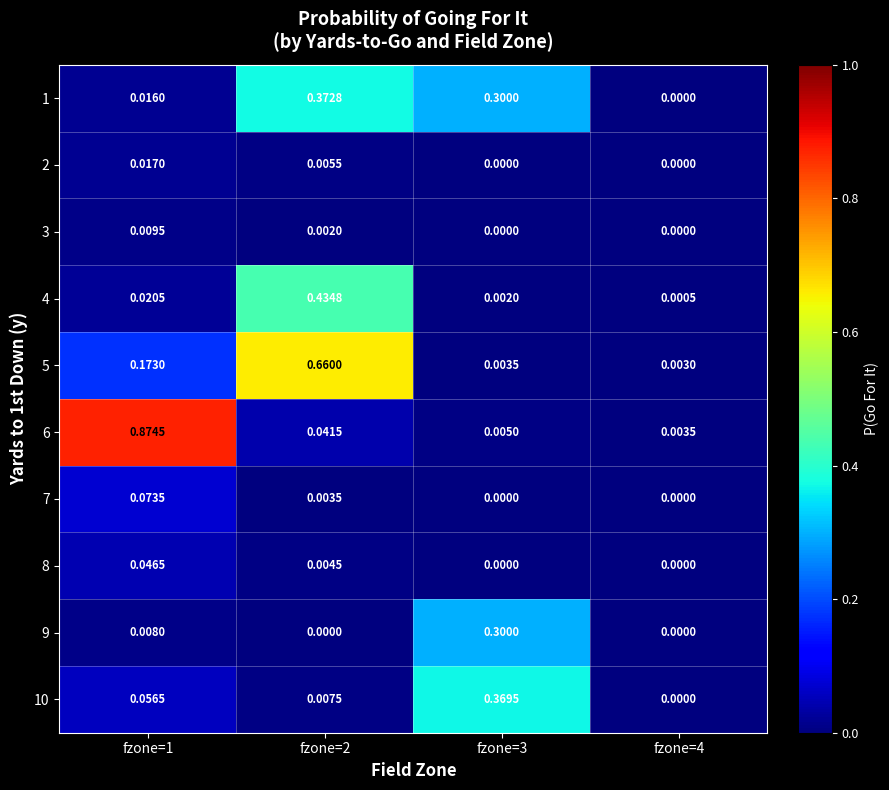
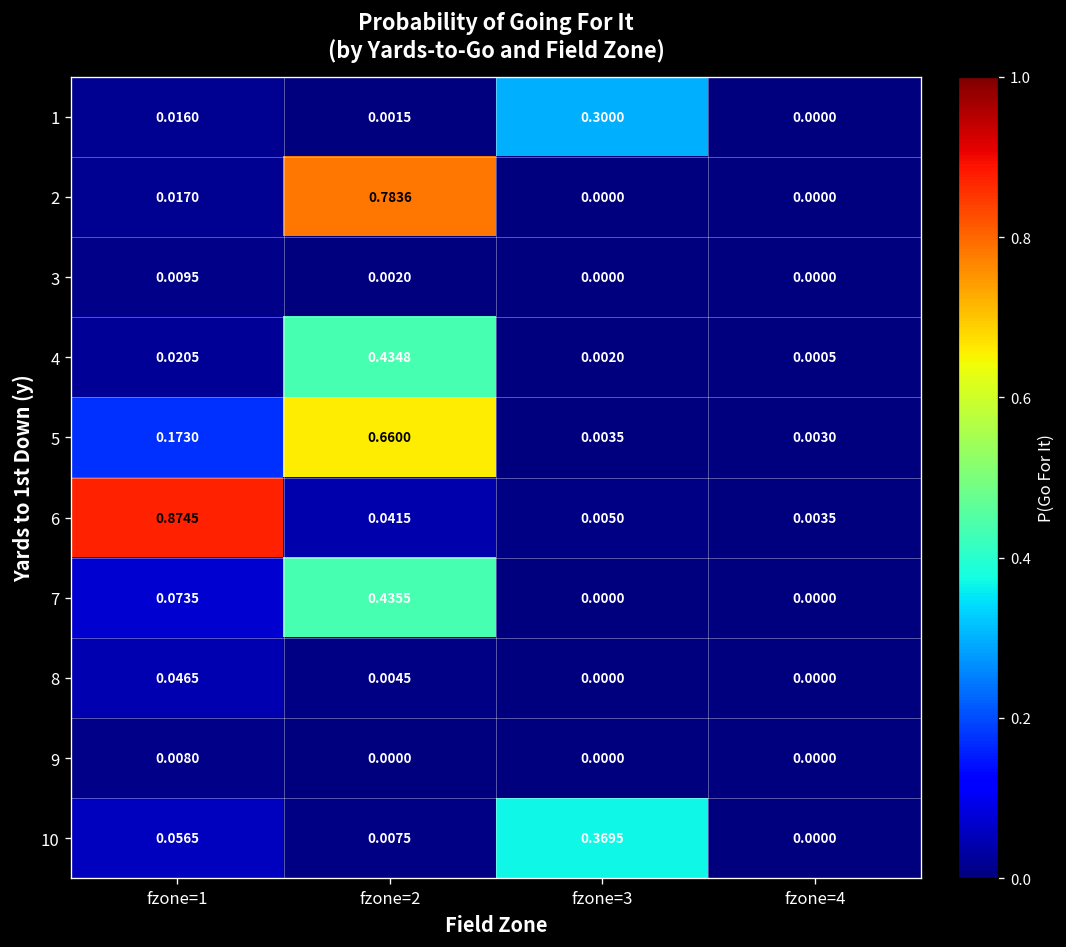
1, fzone=2: 0.3728 -> 0.0015
2, fzone=2: 0.0055 -> 0.7836
7, fzone=2: 0.0035 -> 0.4355
9, fzone=3: 0.3000 -> 0.0000
